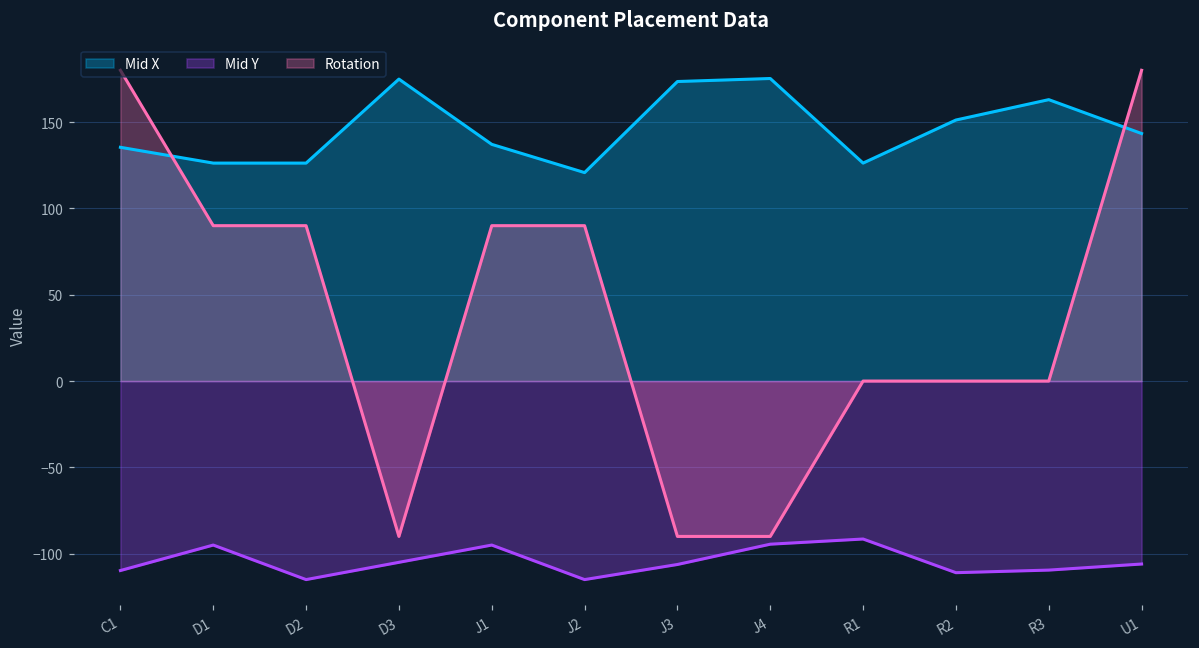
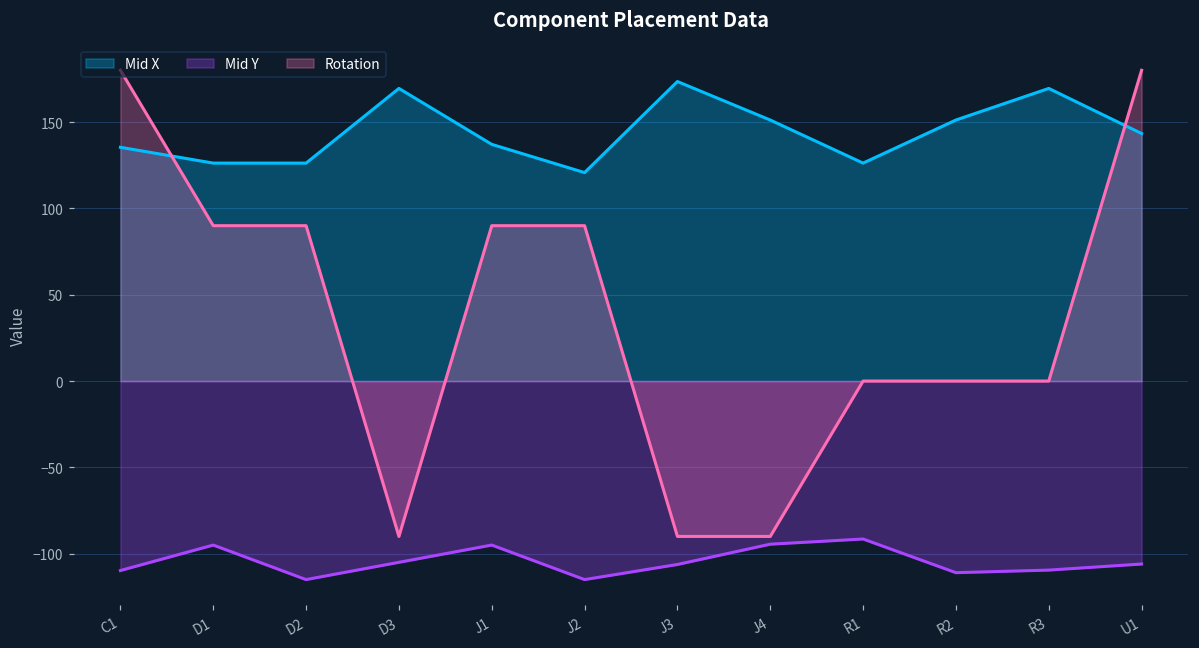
Mid X, D3: 175 -> 170
Mid X, J4: 175 -> 151
Mid X, R3: 163 -> 170
